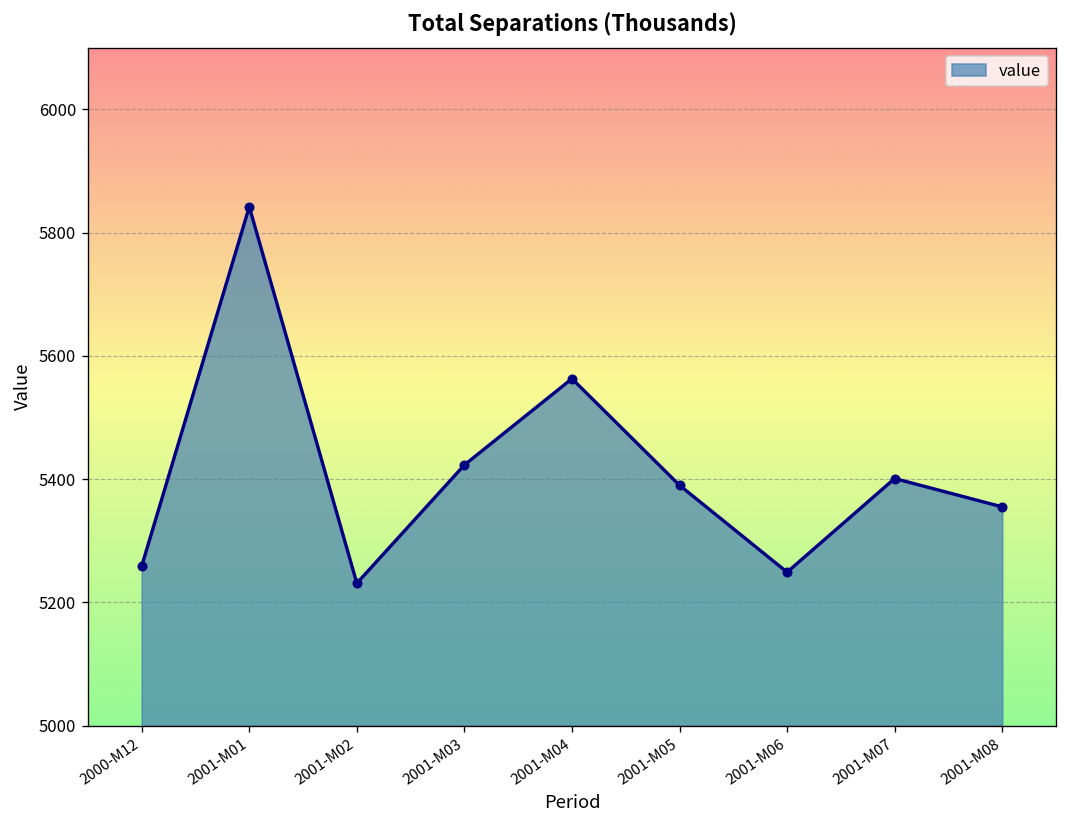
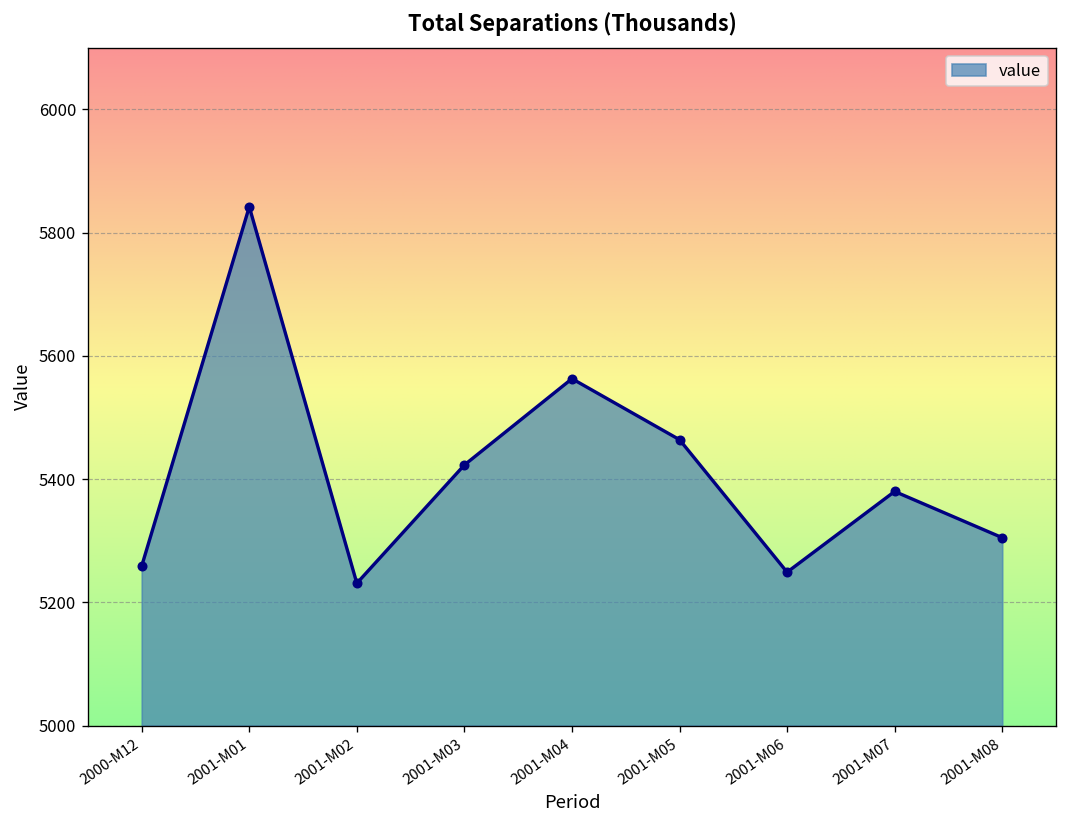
2001-M05: 5390 -> 5460
2001-M07: 5400 -> 5380
2001-M08: 5360 -> 5310
